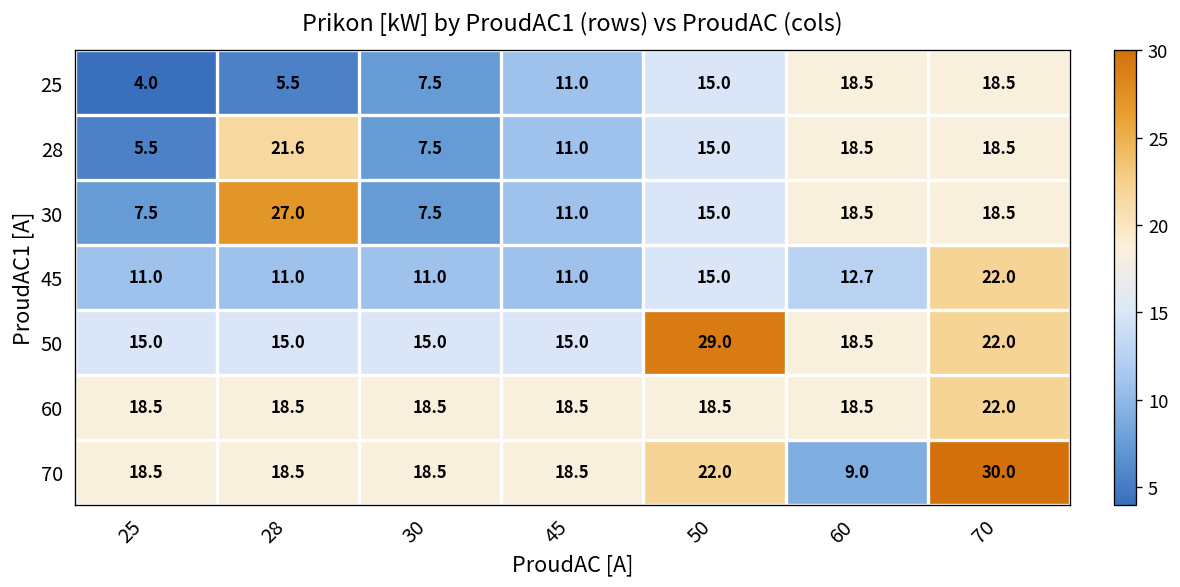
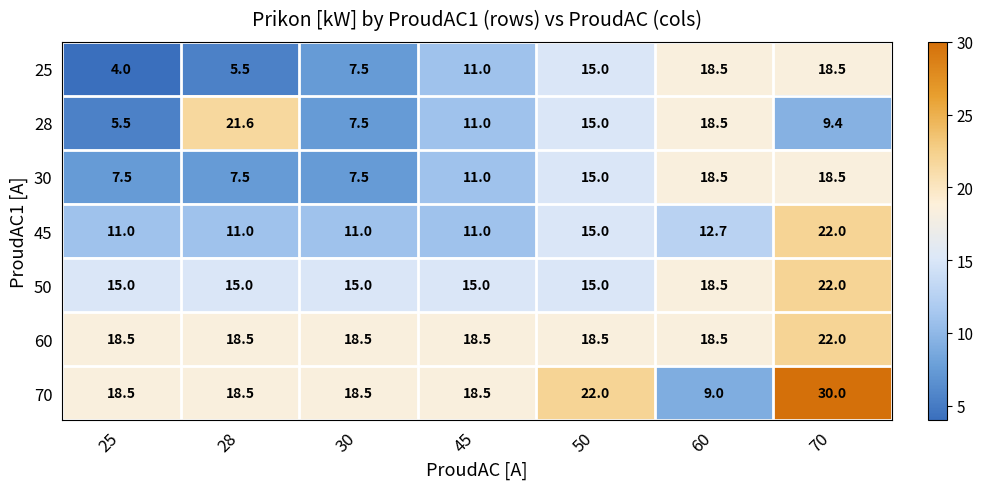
28, 70: 18.5 -> 9.4
30, 28: 27.0 -> 7.5
50, 50: 29.0 -> 15.0
